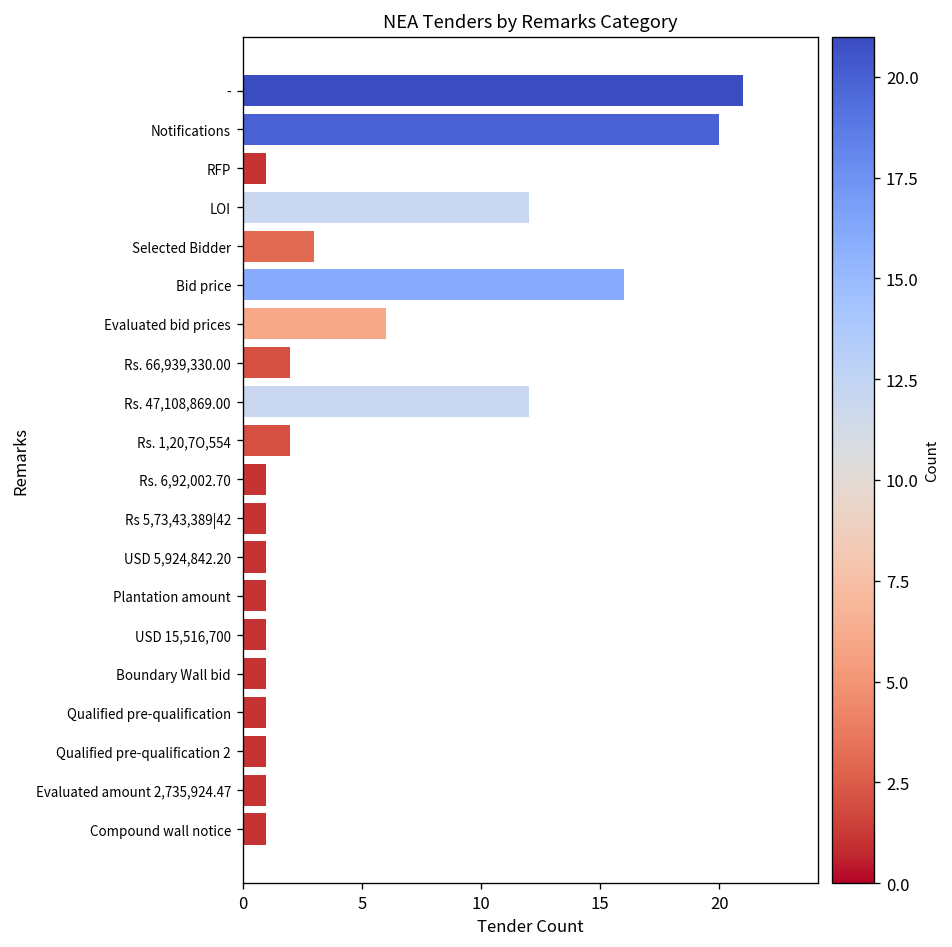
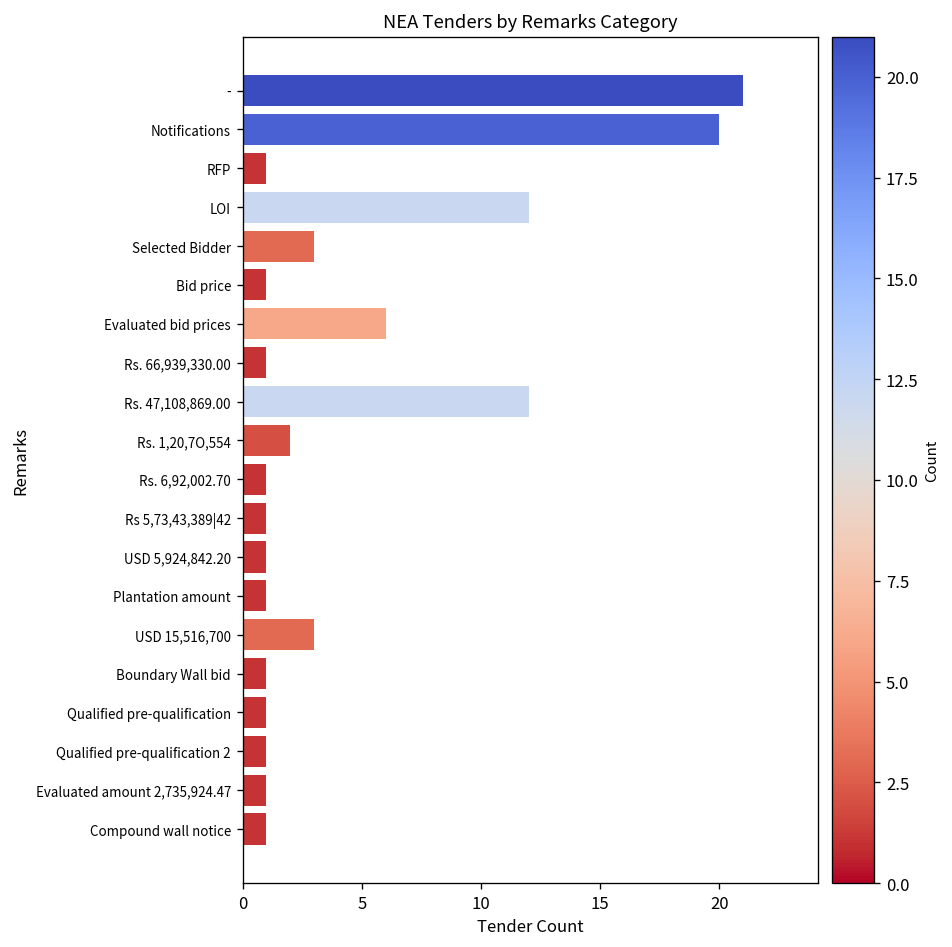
Bid price: 16 -> 1
Rs. 66,939,330.00: 2 -> 1
USD 15,516,700: 1 -> 3
